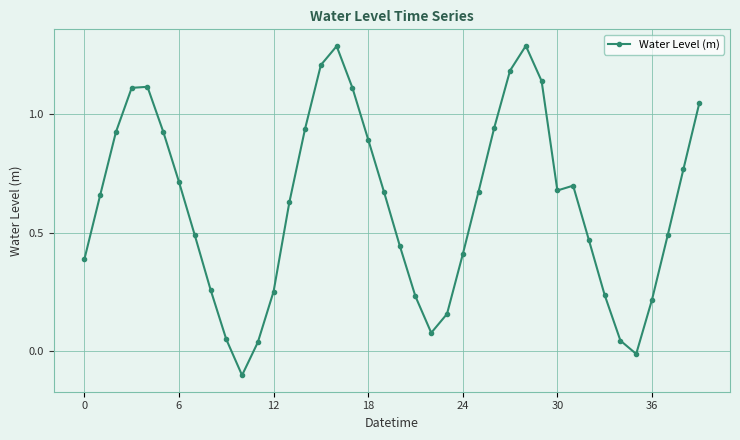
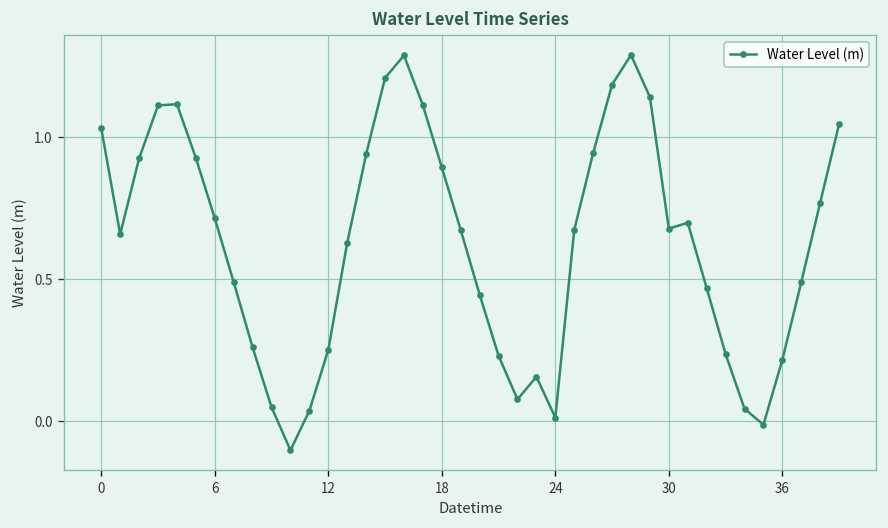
0: 0.39 -> 1.03
24: 0.41 -> 0.01
